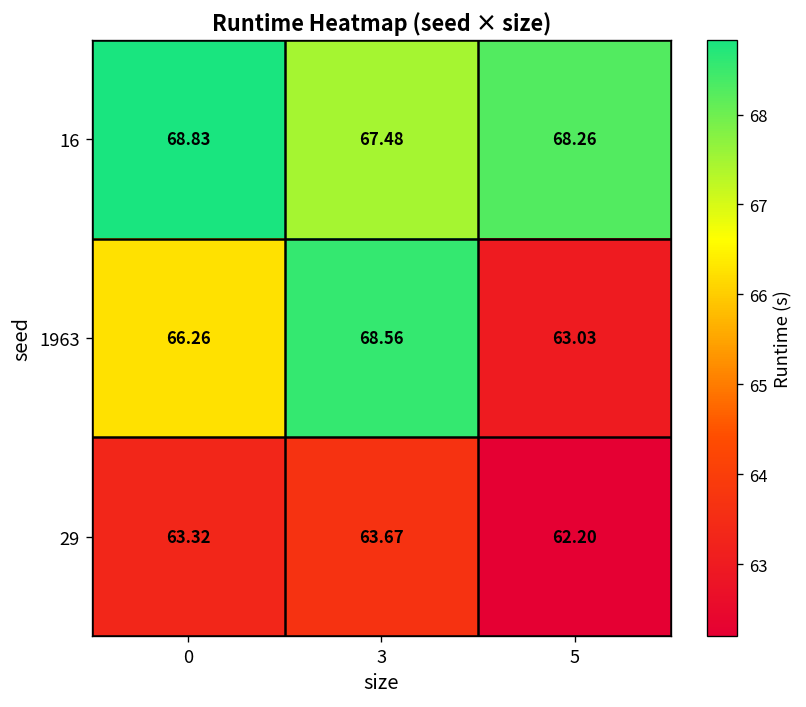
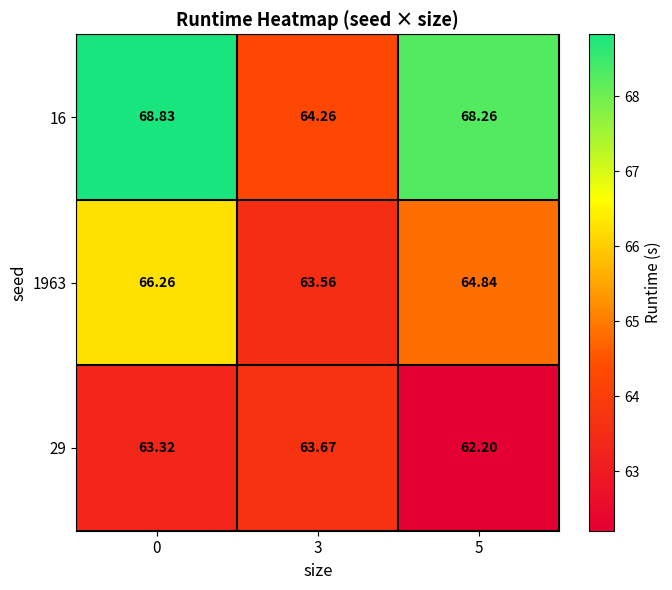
16, 3: 67.48 -> 64.26
1963, 3: 68.56 -> 63.56
1963, 5: 63.03 -> 64.84
